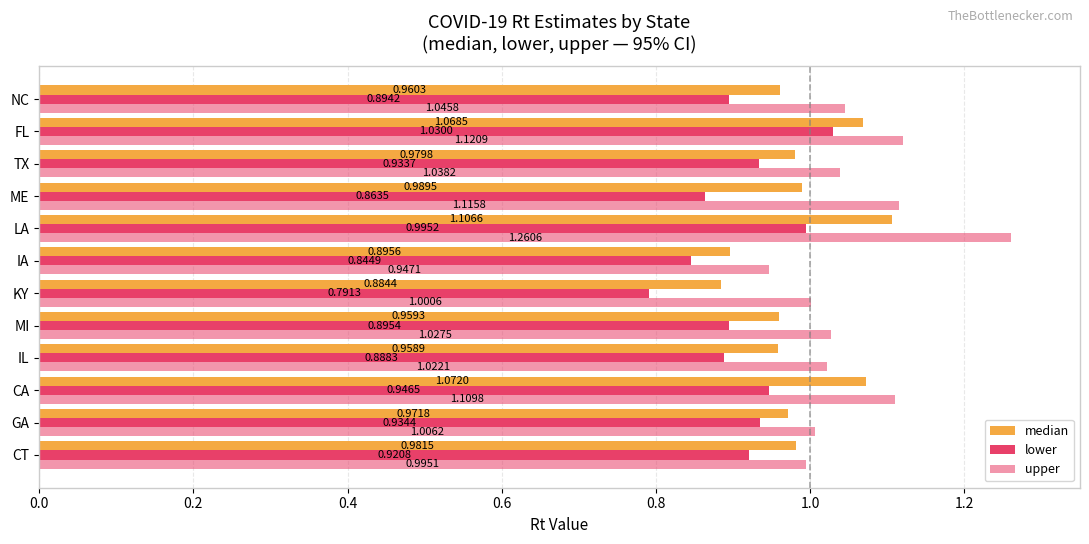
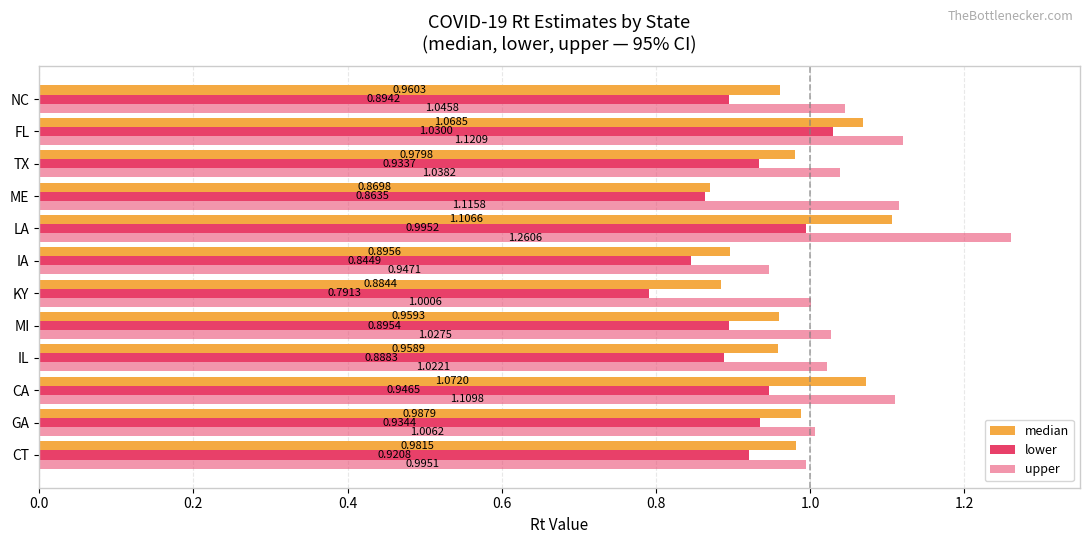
median, ME: 0.9895 -> 0.8698
median, GA: 0.9718 -> 0.9879
